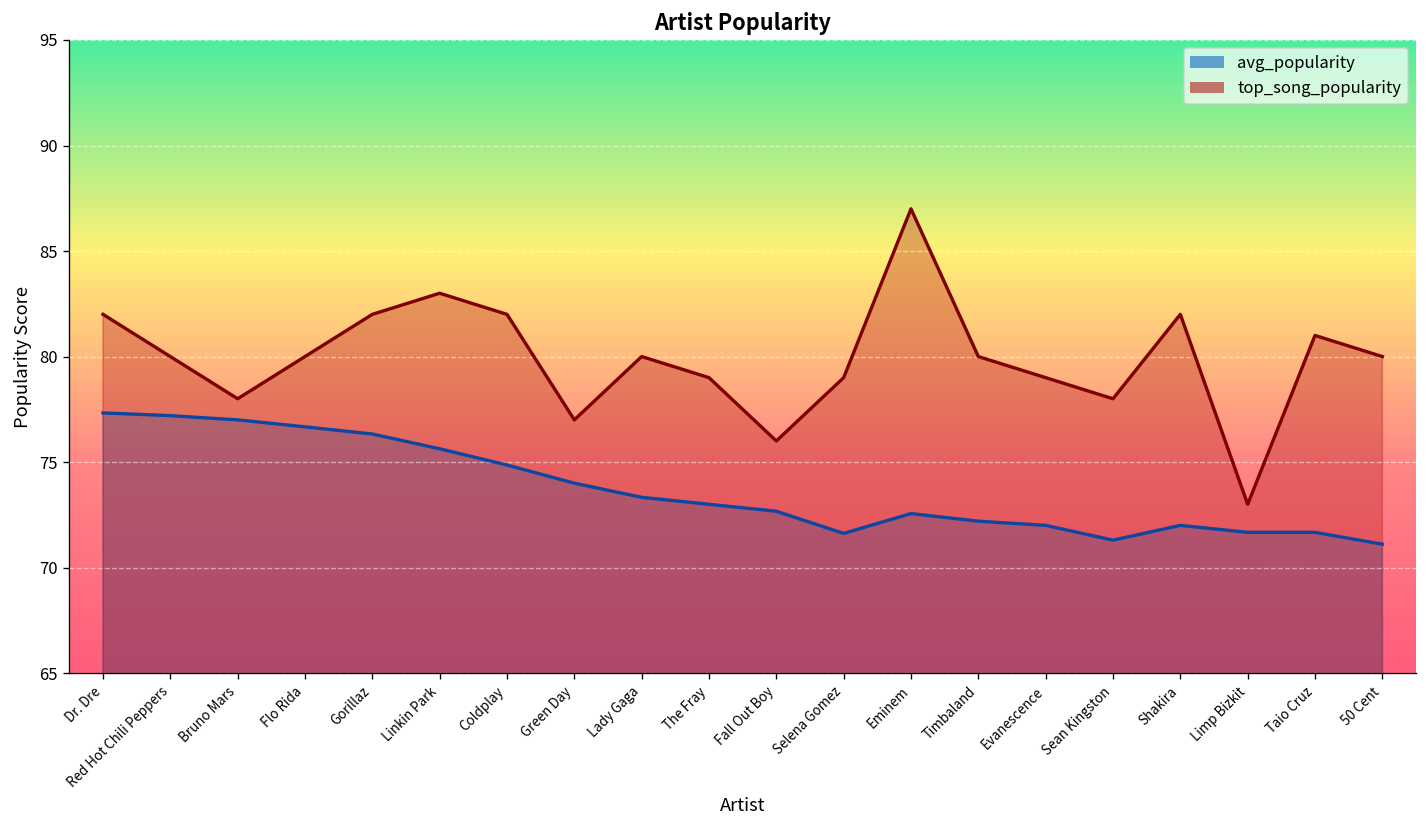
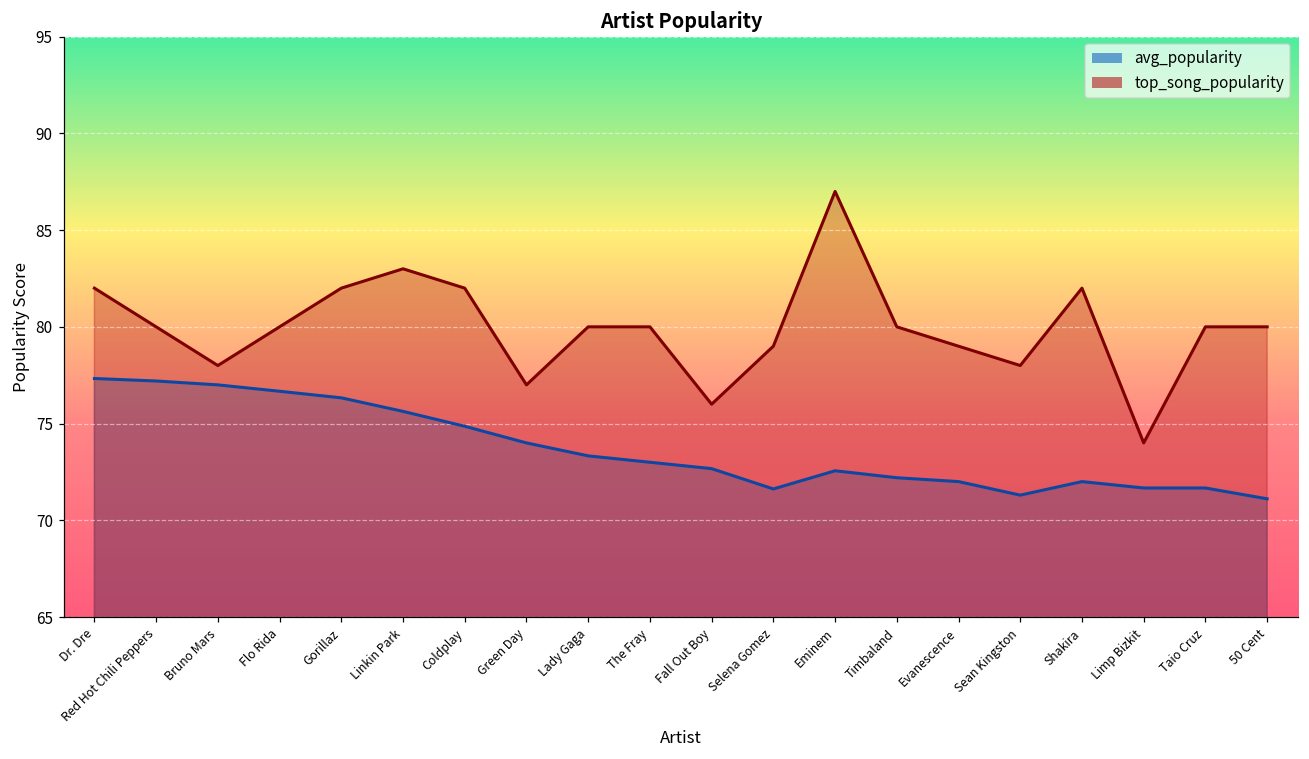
top_song_popularity, The Fray: 79 -> 80
top_song_popularity, Limp Bizkit: 73 -> 74
top_song_popularity, Taio Cruz: 81 -> 80
